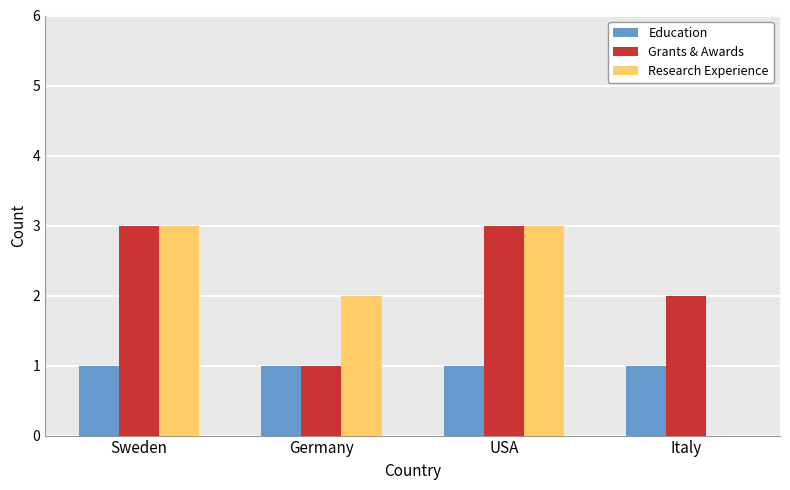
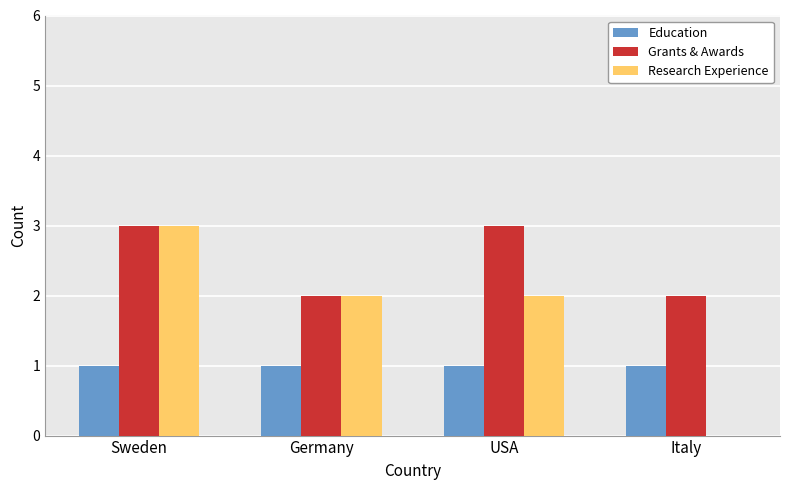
Grants & Awards, Germany: 1 -> 2
Research Experience, USA: 3 -> 2
